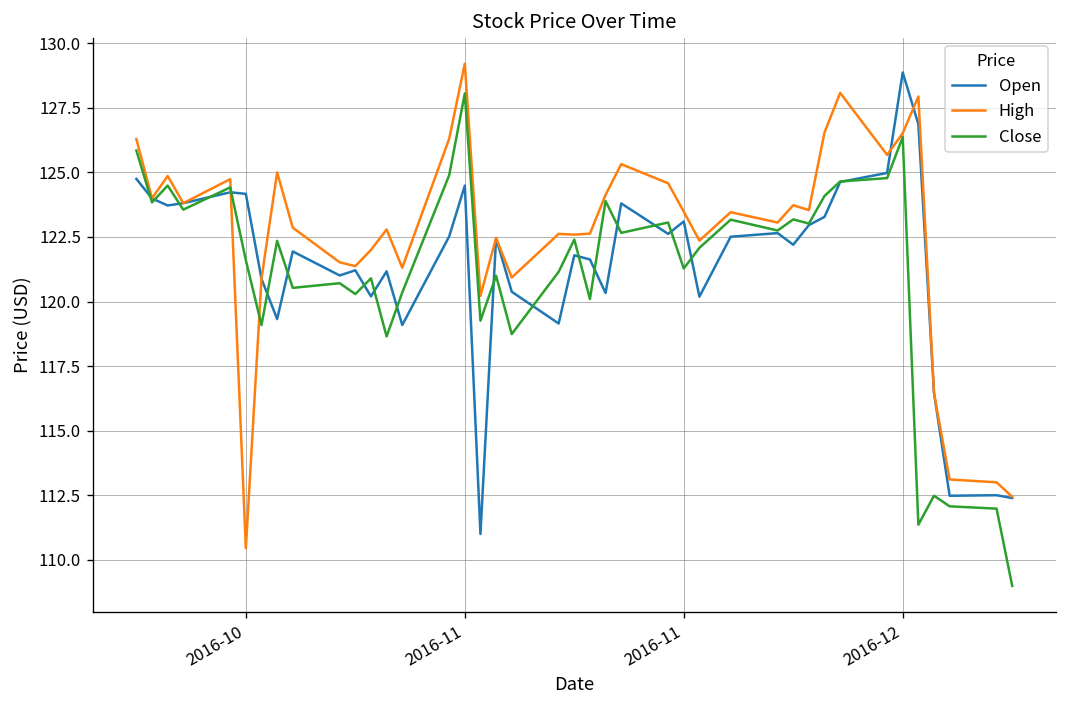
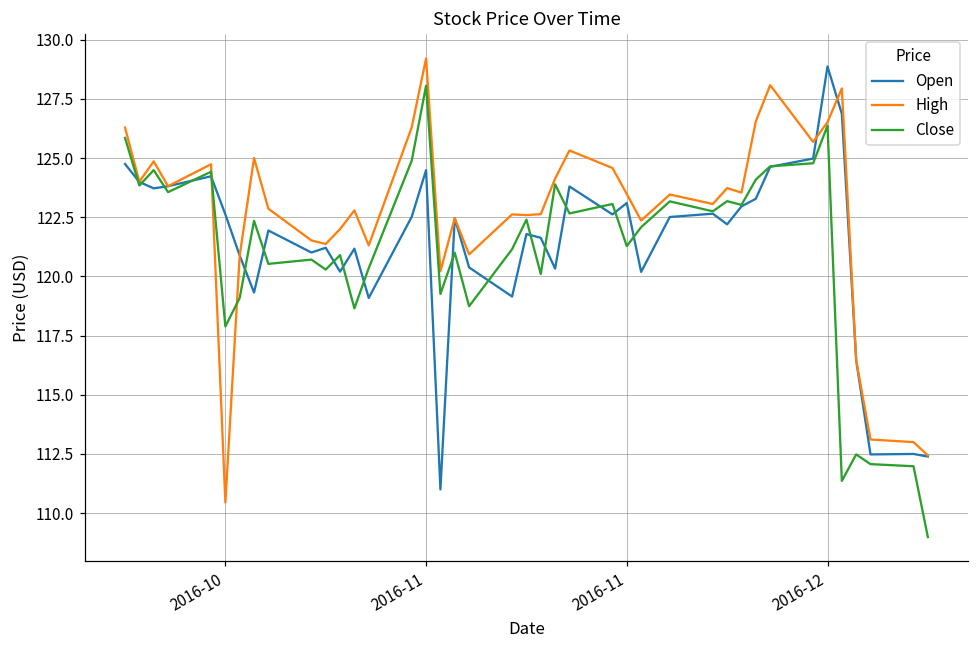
Open, 2016-10: 124.2 -> 122.6
Close, 2016-10: 121.6 -> 117.9
